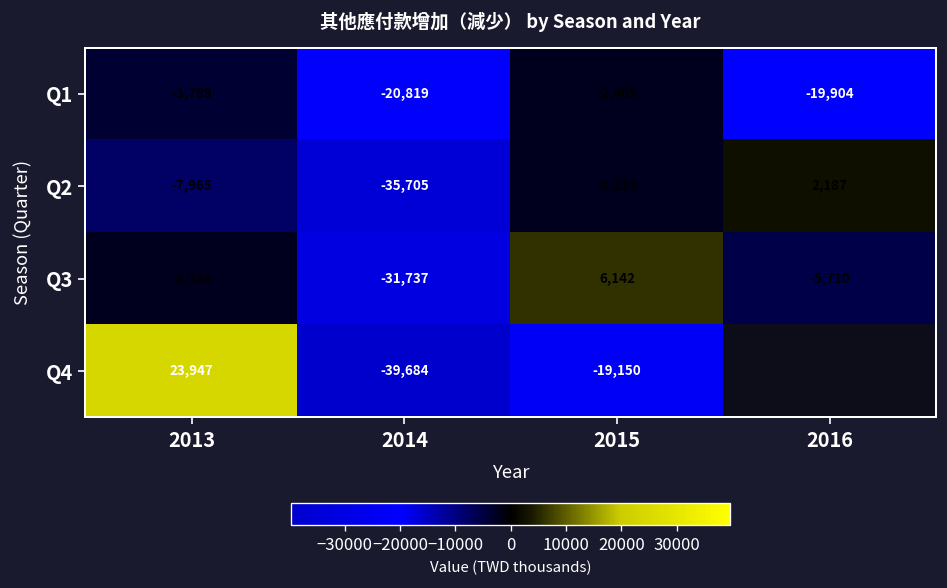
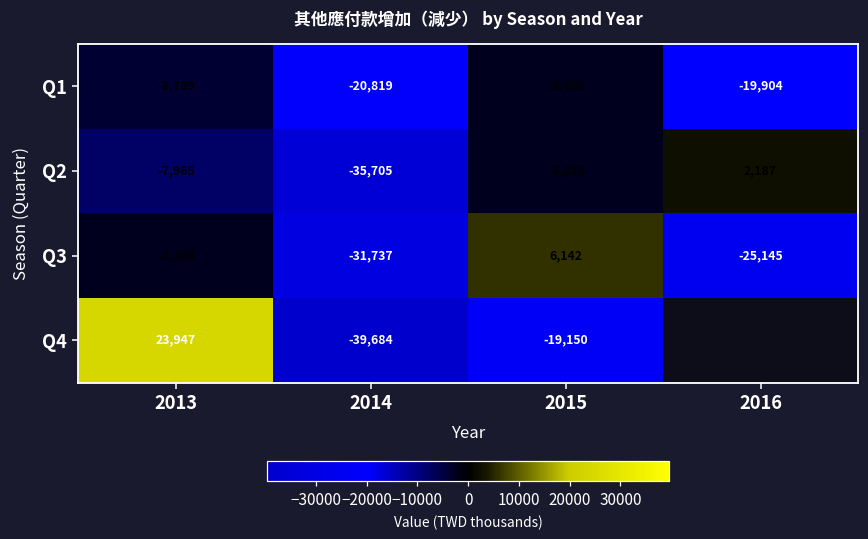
Q3, 2016: -5,710 -> -25,145
